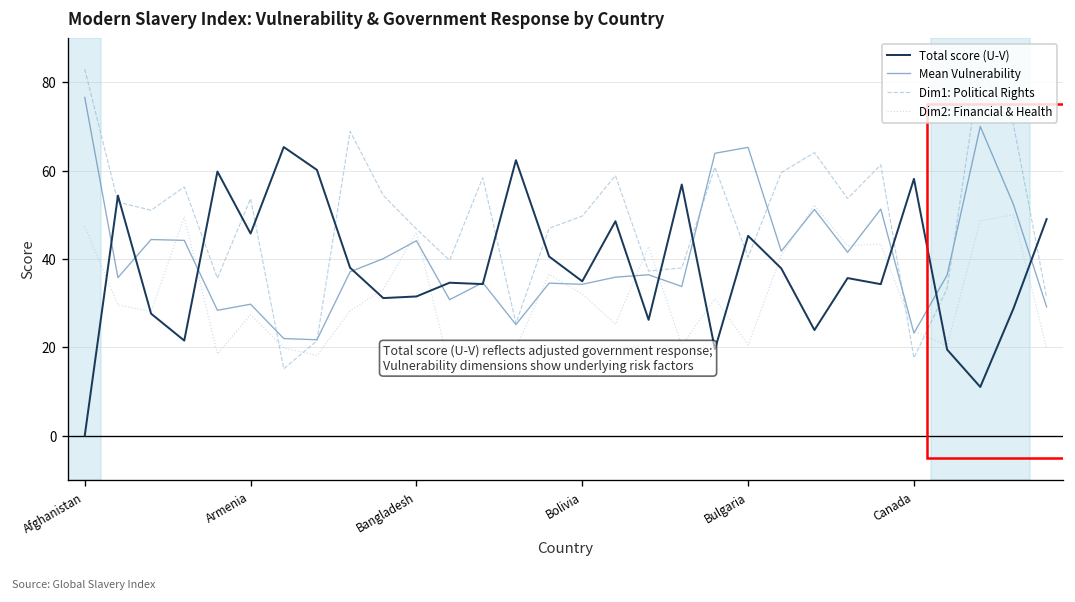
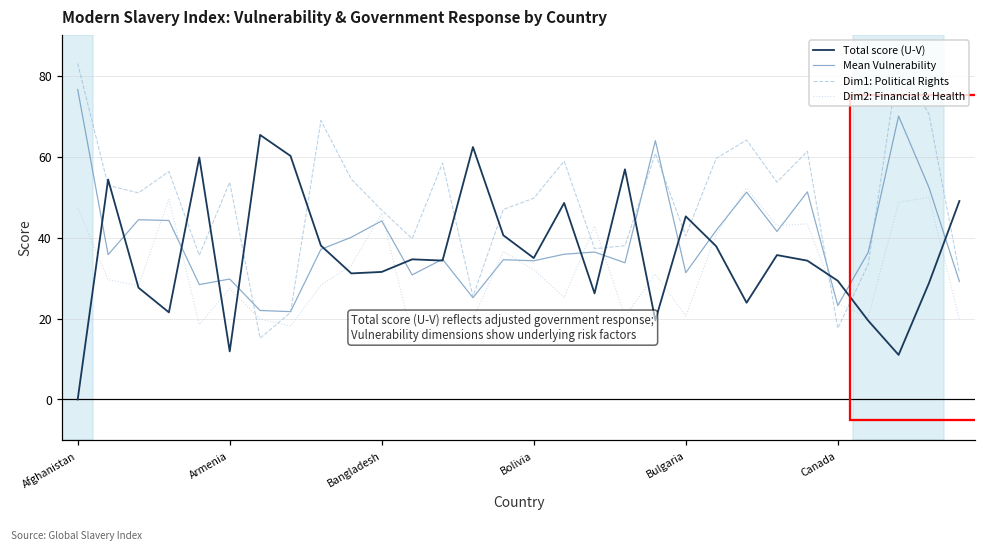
Total score (U-V), Armenia: 46 -> 12
Mean Vulnerability, Bulgaria: 65 -> 31
Total score (U-V), Canada: 58 -> 29
